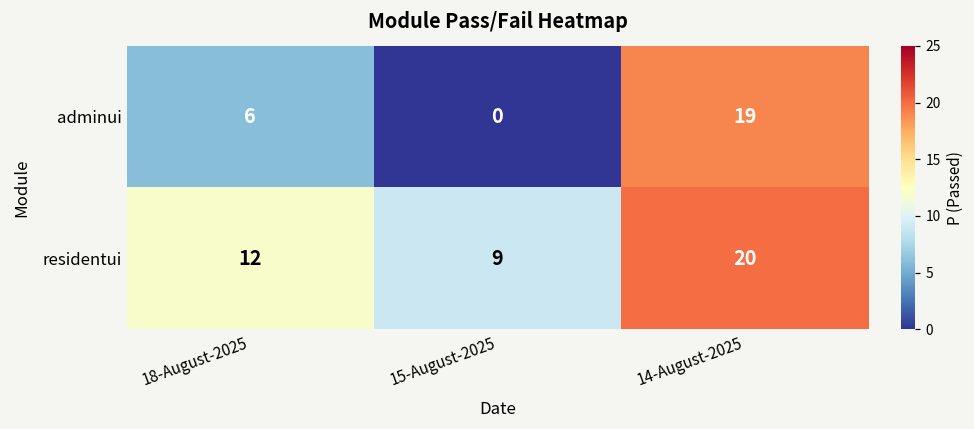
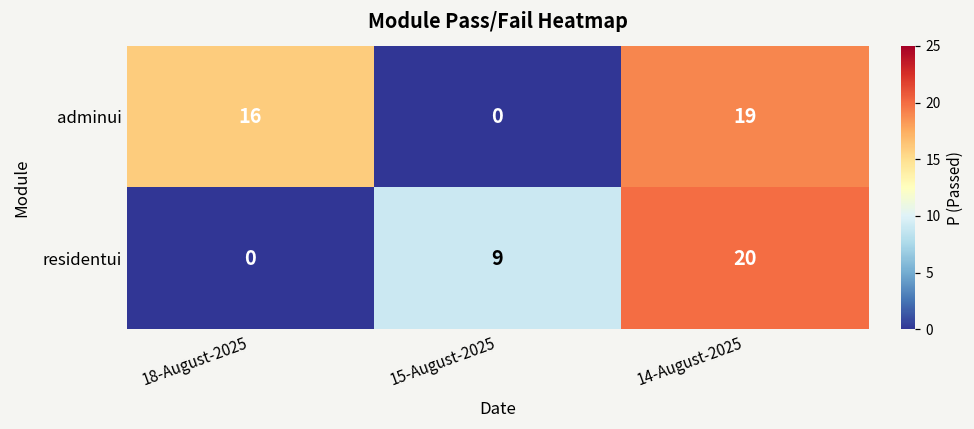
adminui, 18-August-2025: 6 -> 16
residentui, 18-August-2025: 12 -> 0
